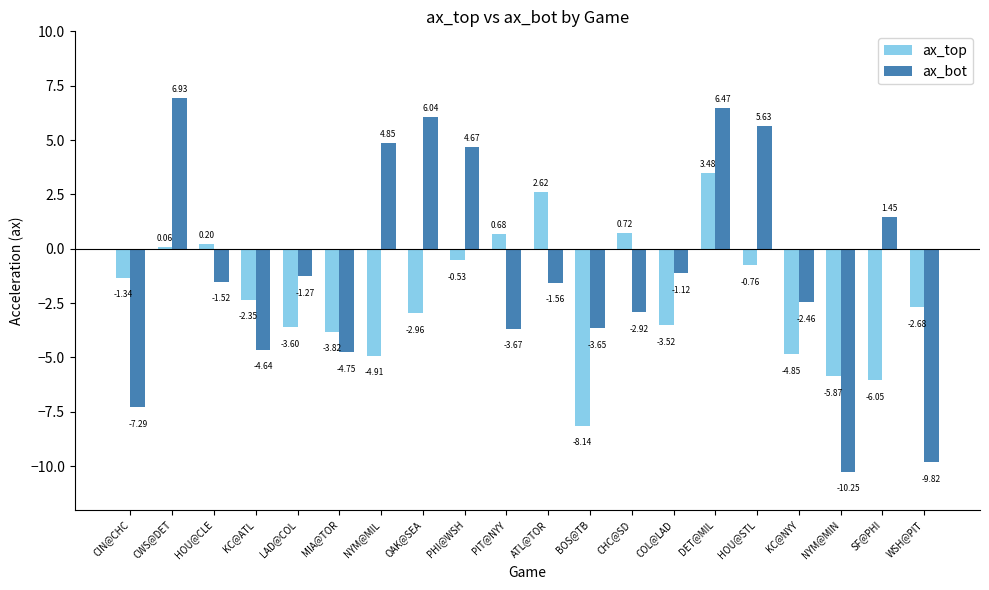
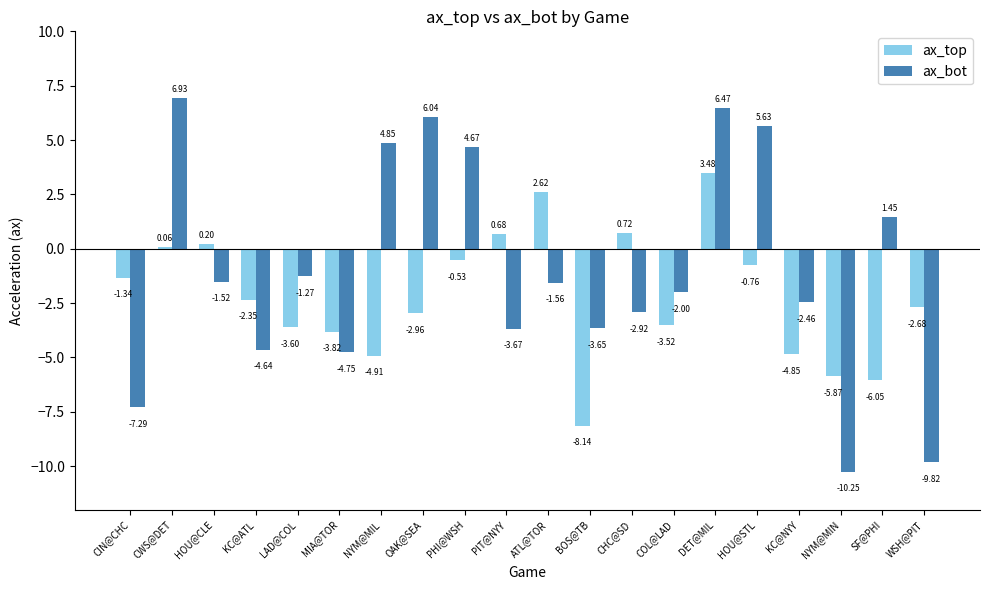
ax_bot, COL@LAD: -1.12 -> -2.00
